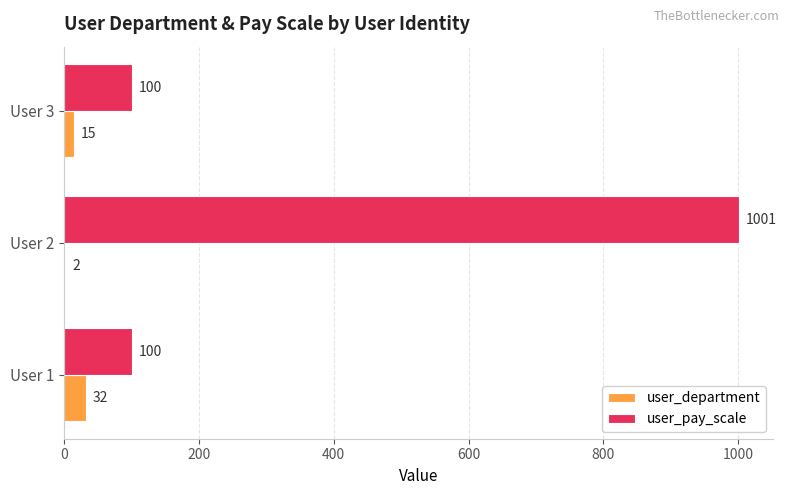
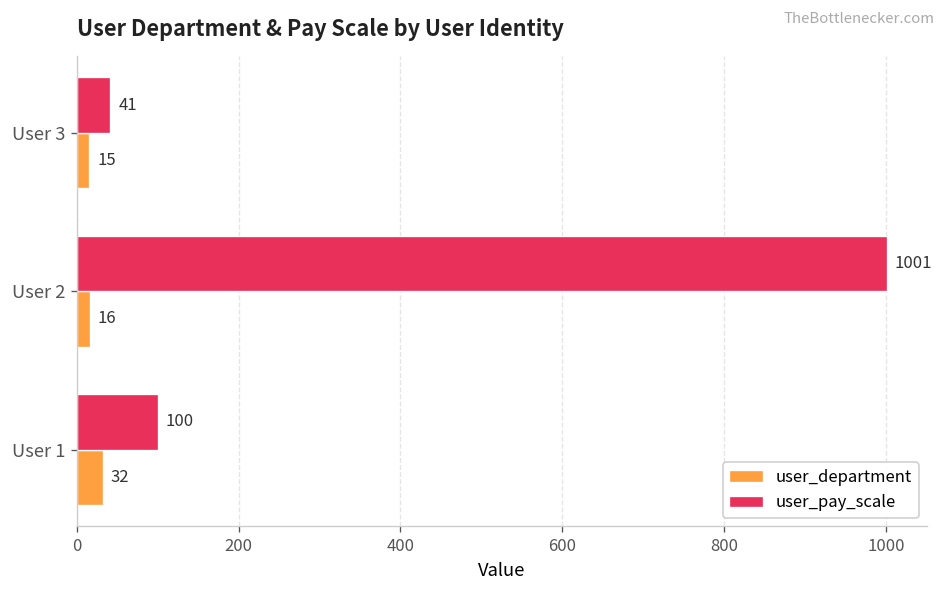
user_pay_scale, User 3: 100 -> 41
user_department, User 2: 2 -> 16
